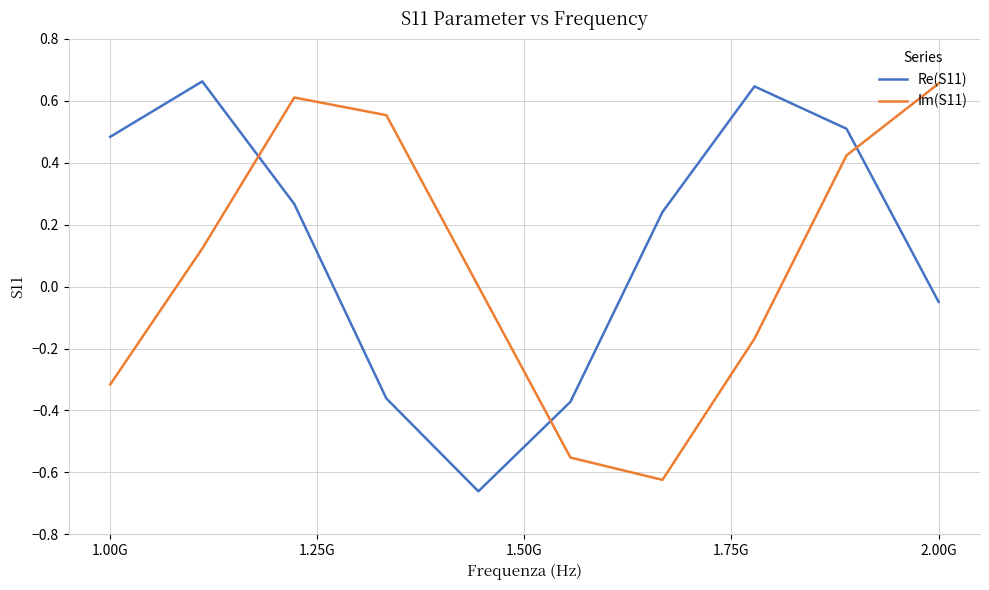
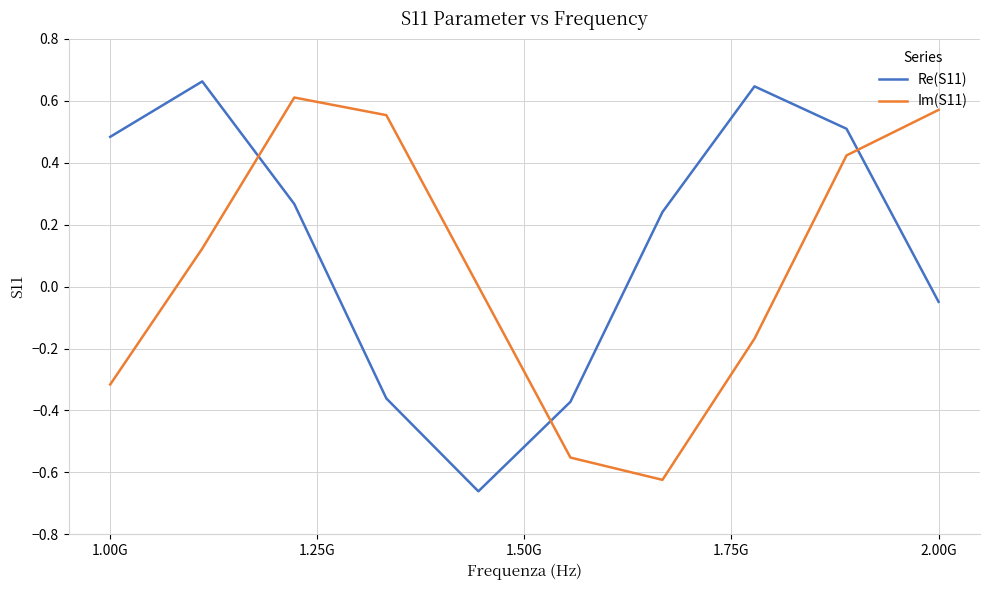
Im(S11), 2.00G: 0.66 -> 0.57
